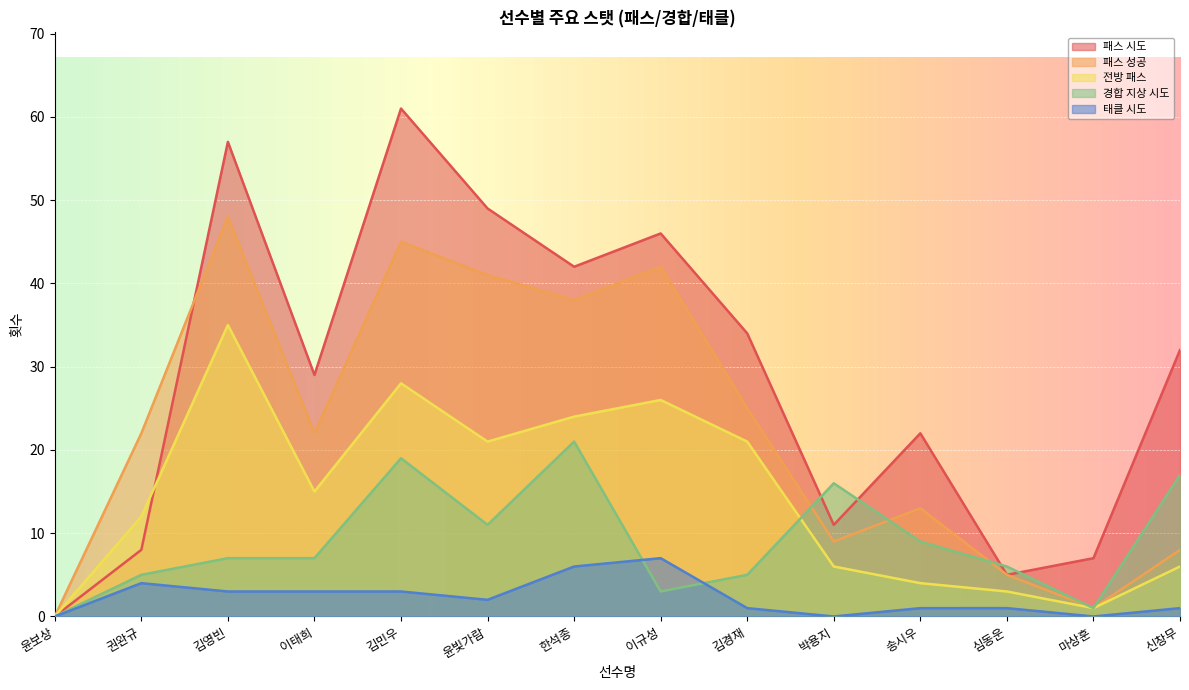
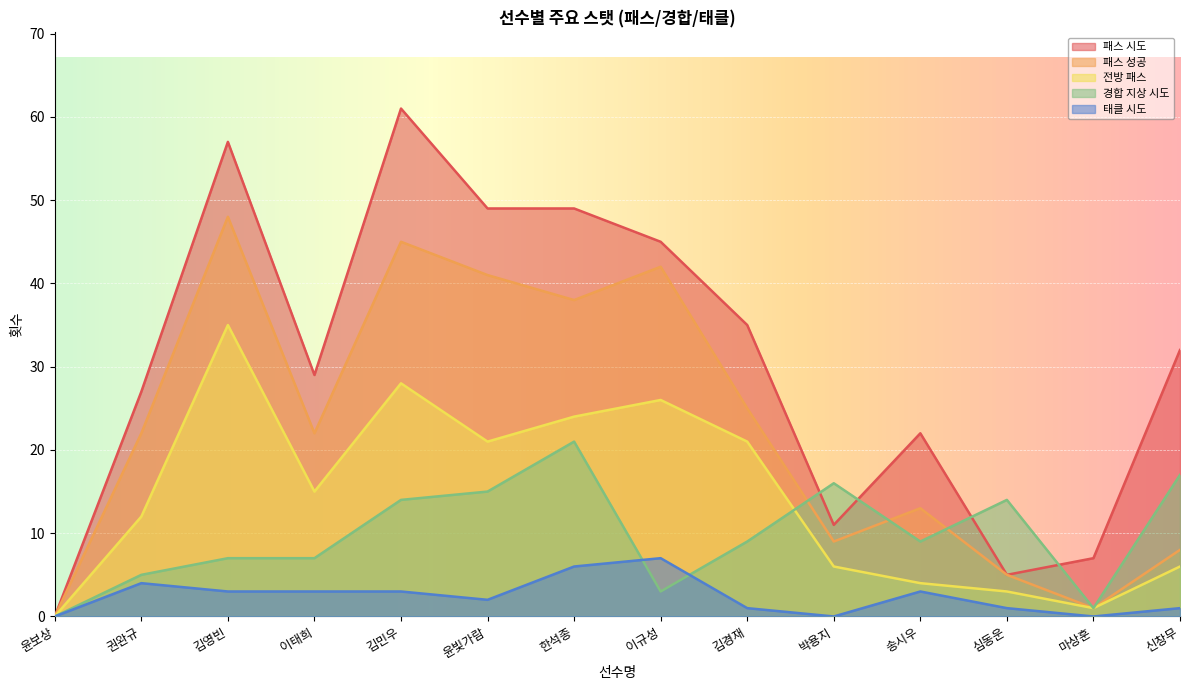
패스 시도, 권완규: 8 -> 27
경합 지상 시도, 김민우: 19 -> 14
경합 지상 시도, 윤빛가람: 11 -> 15
패스 시도, 한석종: 42 -> 49
패스 시도, 이규성: 46 -> 45
패스 시도, 김경재: 34 -> 35
경합 지상 시도, 김경재: 5 -> 9
태클 시도, 송시우: 1 -> 3
경합 지상 시도, 심동운: 6 -> 14
